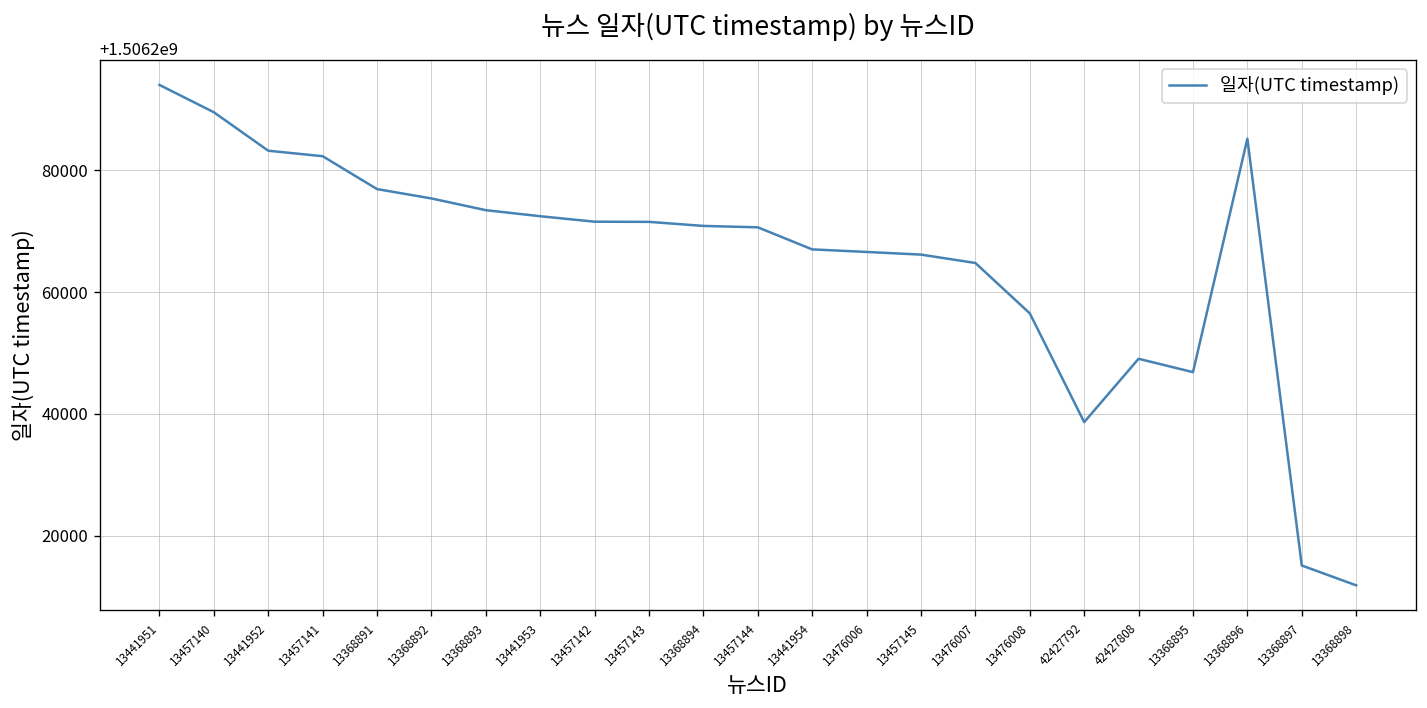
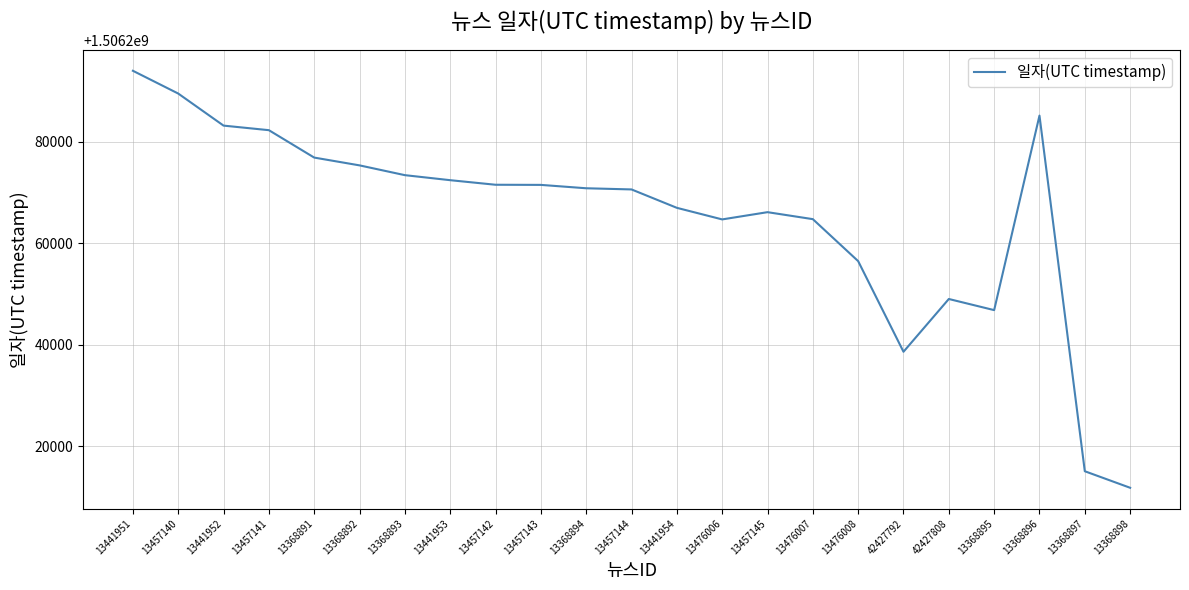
13476006: 1506267000 -> 1506265000
